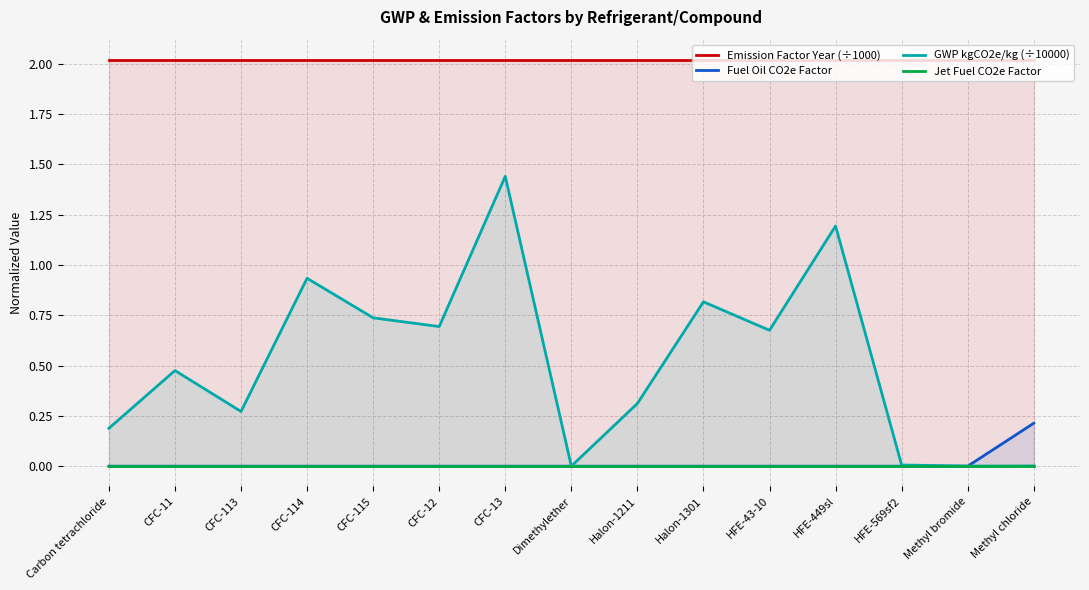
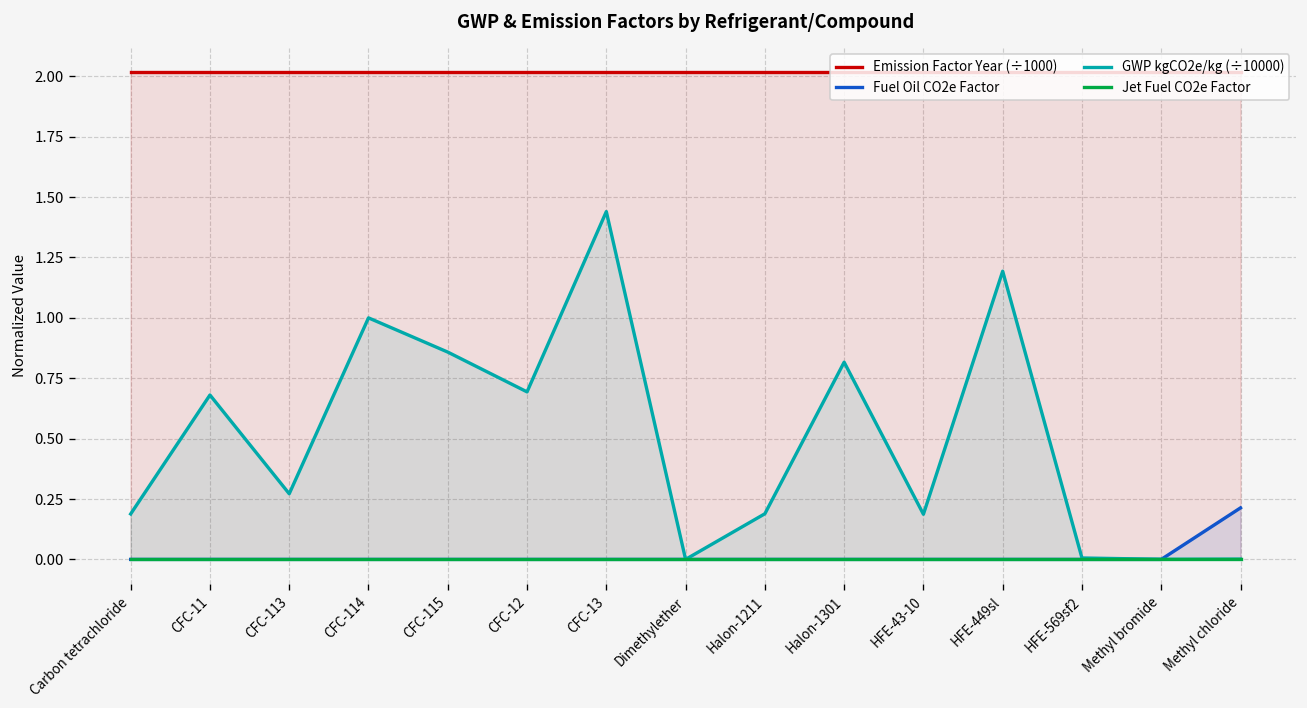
GWP kgCO2e/kg (÷10000), CFC-11: 0.48 -> 0.68
GWP kgCO2e/kg (÷10000), CFC-114: 0.93 -> 1.00
GWP kgCO2e/kg (÷10000), CFC-115: 0.74 -> 0.86
GWP kgCO2e/kg (÷10000), Halon-1211: 0.31 -> 0.19
GWP kgCO2e/kg (÷10000), HFE-43-10: 0.68 -> 0.19
